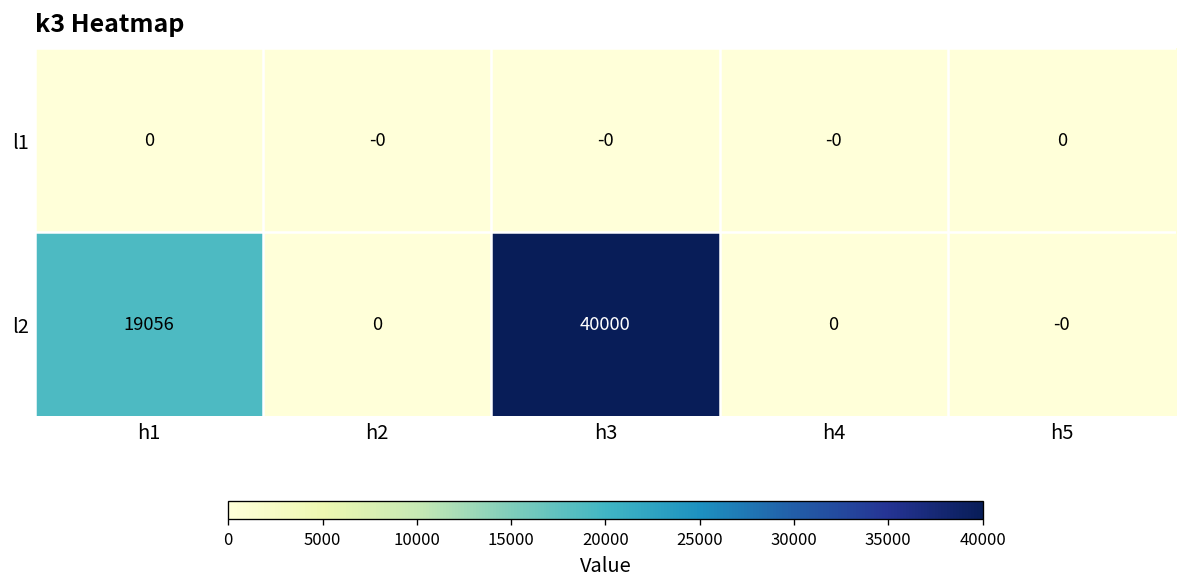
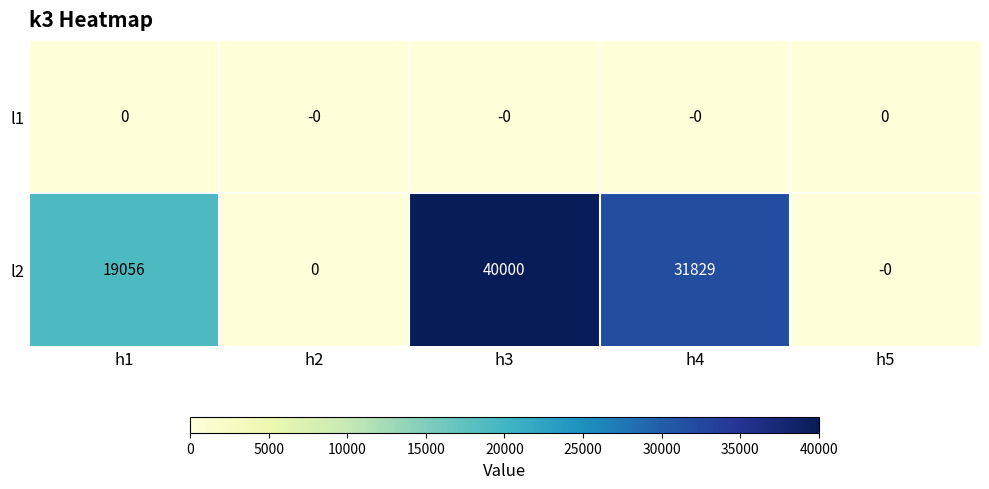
l2, h4: 0 -> 31829
